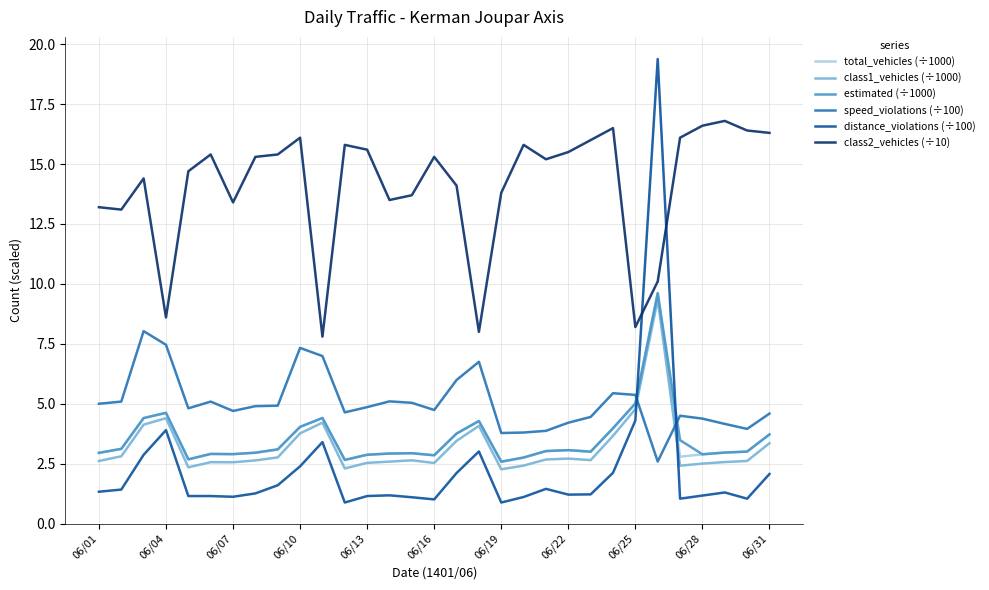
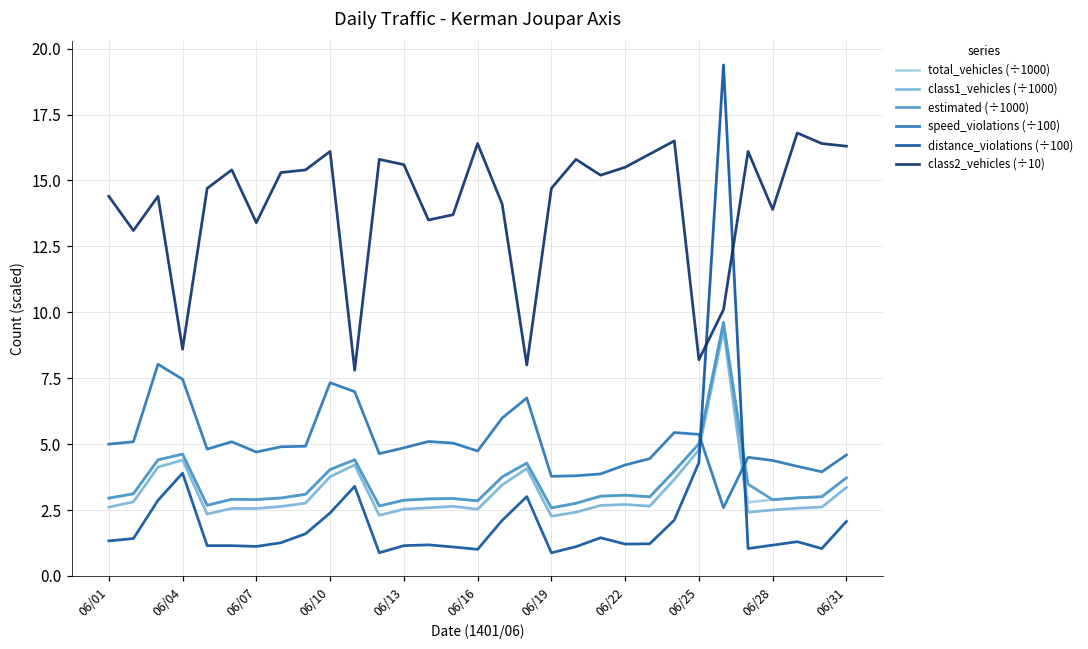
class2_vehicles (÷10), 06/01: 13.2 -> 14.4
class2_vehicles (÷10), 06/16: 15.3 -> 16.4
class2_vehicles (÷10), 06/19: 13.8 -> 14.7
class2_vehicles (÷10), 06/28: 16.6 -> 13.9
